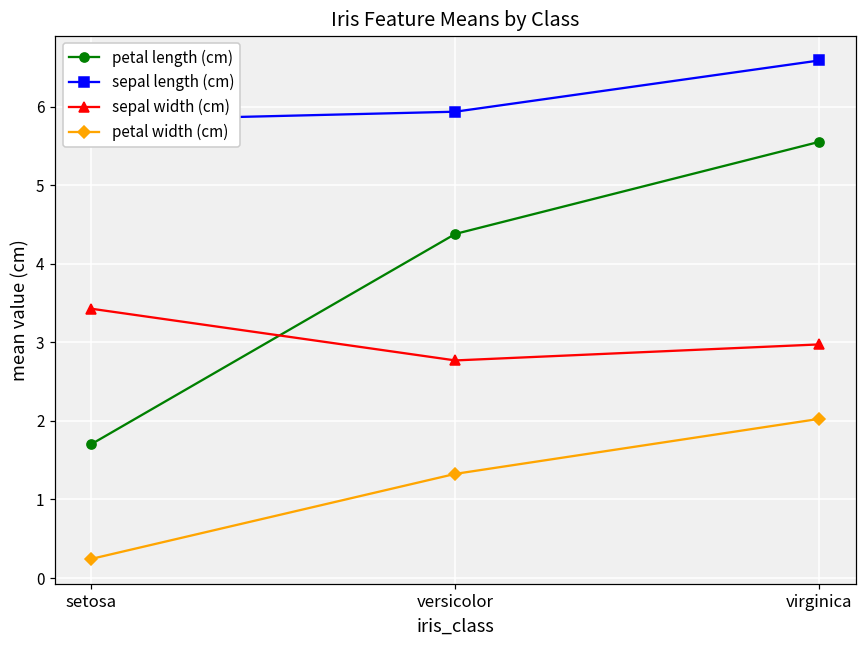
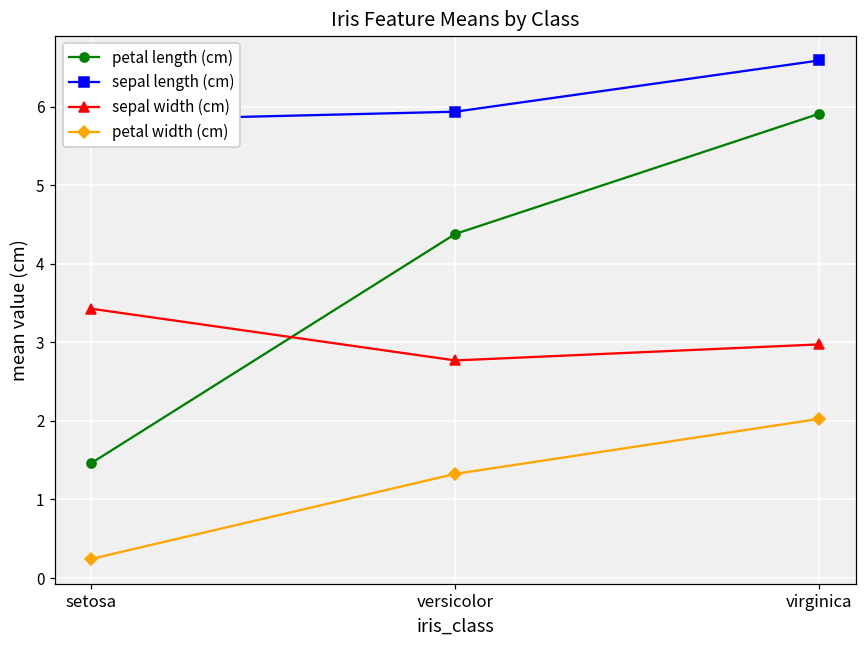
petal length (cm), setosa: 1.7 -> 1.5
petal length (cm), virginica: 5.6 -> 5.9
